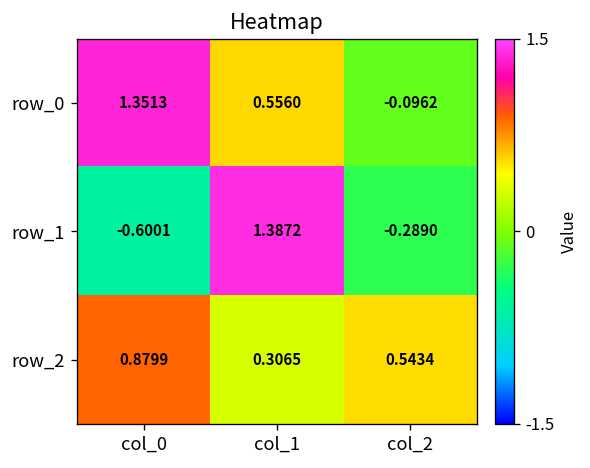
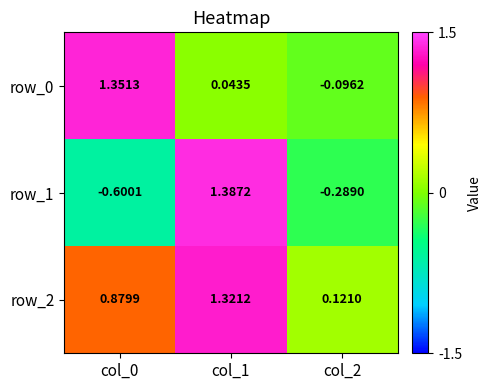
row_0, col_1: 0.5560 -> 0.0435
row_2, col_1: 0.3065 -> 1.3212
row_2, col_2: 0.5434 -> 0.1210
